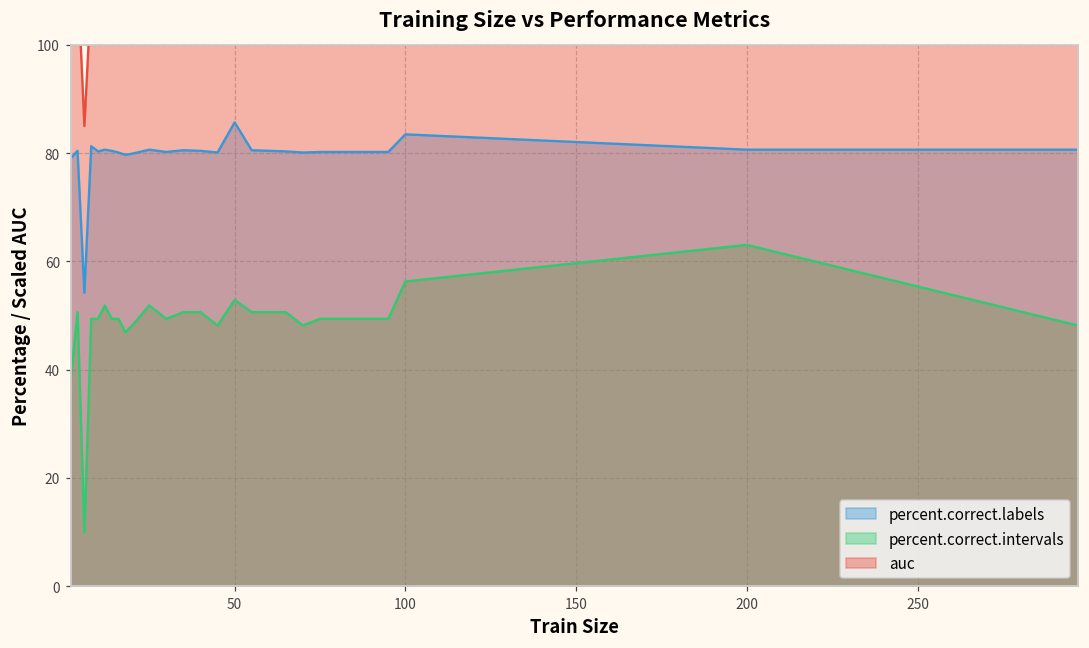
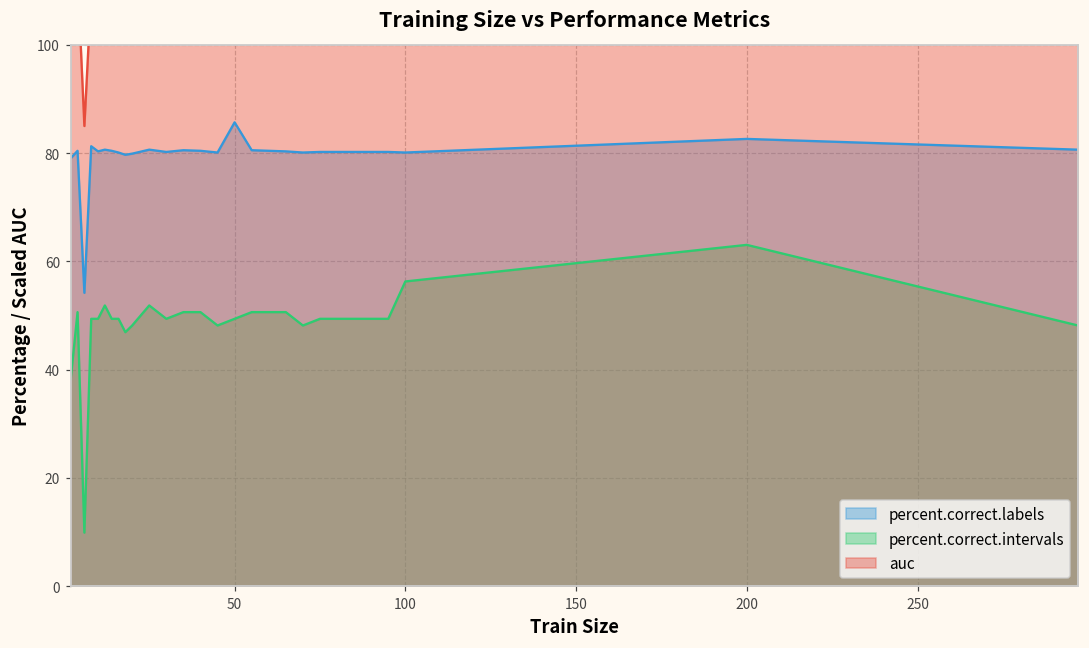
percent.correct.intervals, 50: 53 -> 49
percent.correct.labels, 100: 83 -> 80
percent.correct.labels, 200: 81 -> 83
